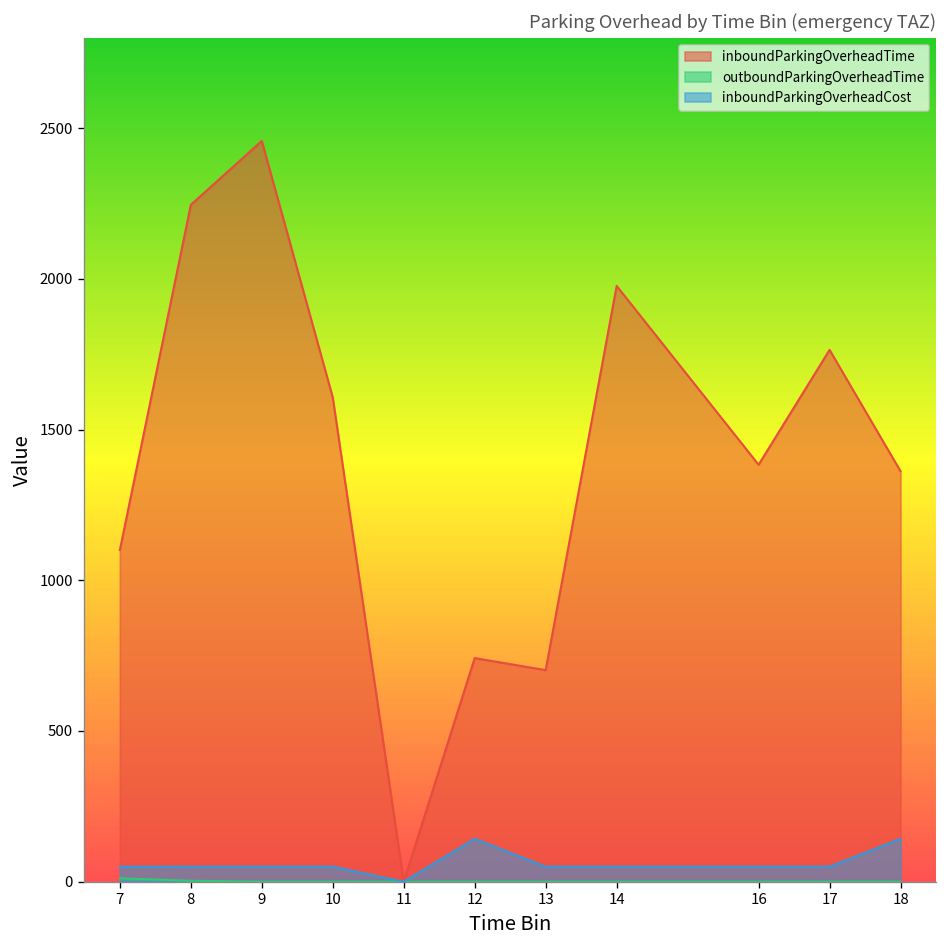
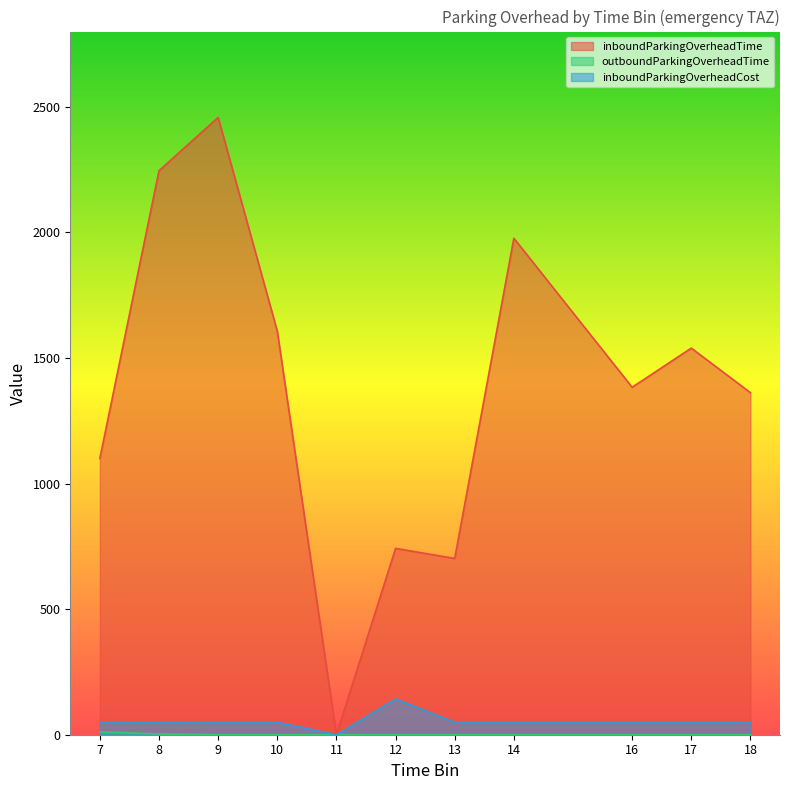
inboundParkingOverheadTime, 17: 1760 -> 1540
inboundParkingOverheadCost, 18: 140 -> 50
